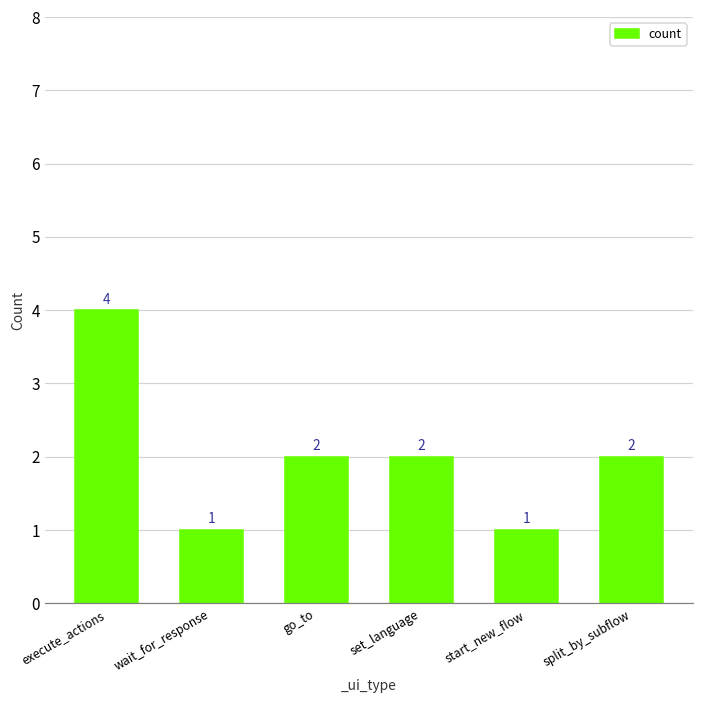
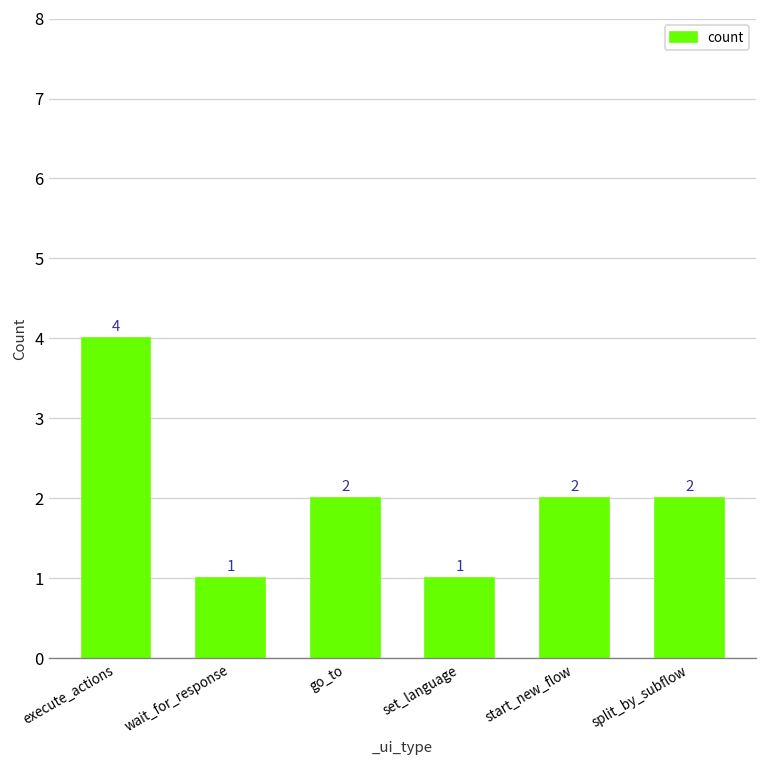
set_language: 2 -> 1
start_new_flow: 1 -> 2
